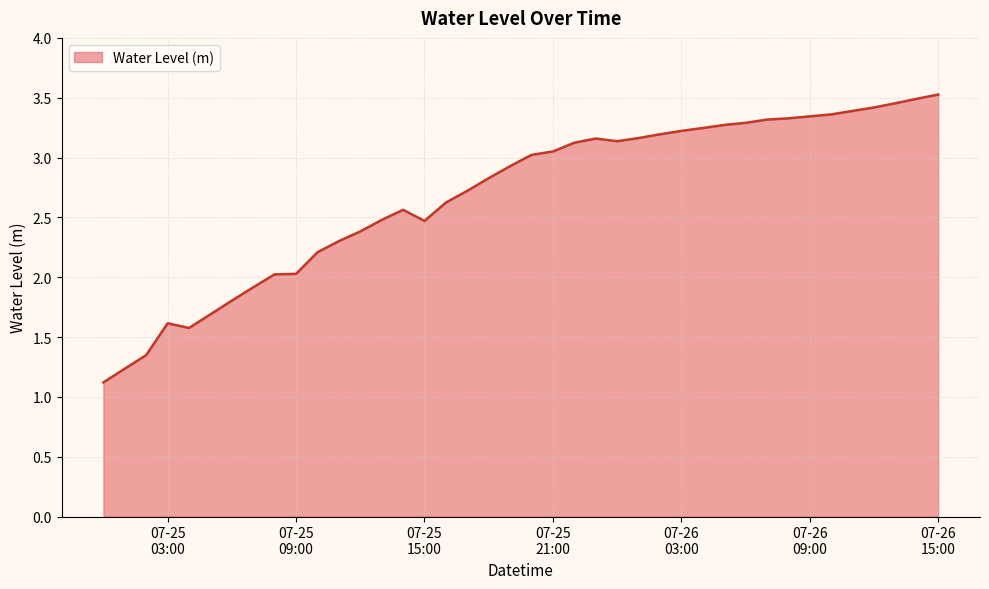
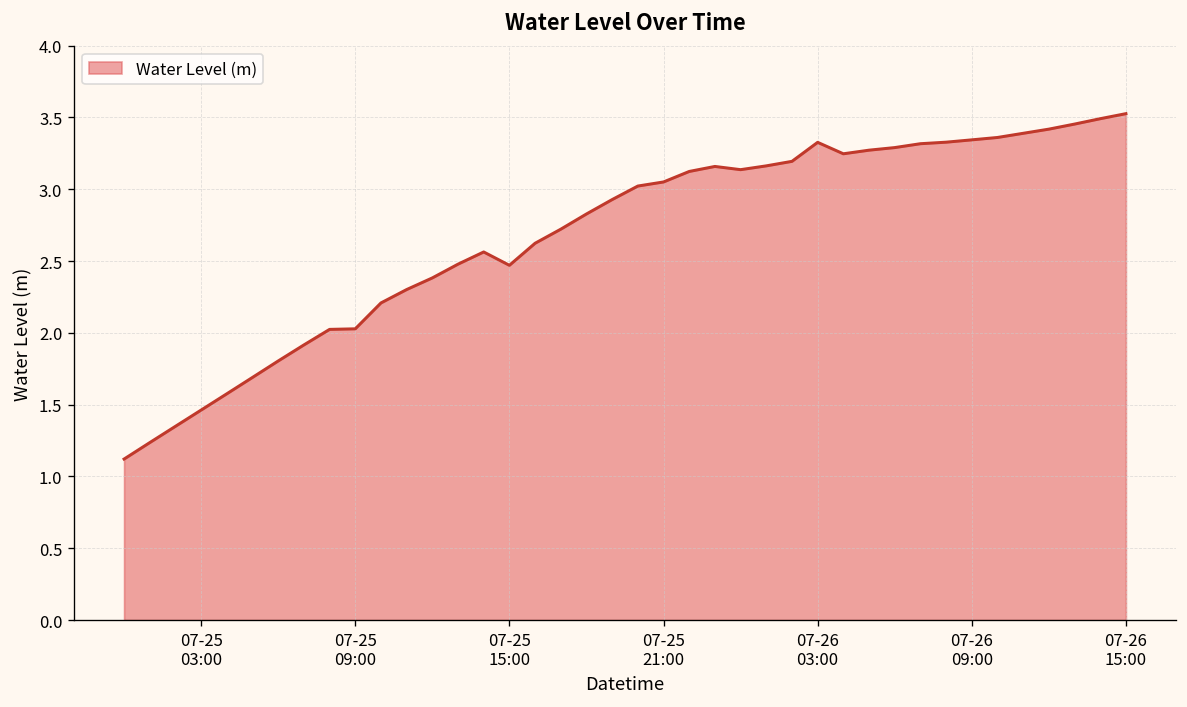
07-25 03:00: 1.61 -> 1.46
07-26 03:00: 3.22 -> 3.33
